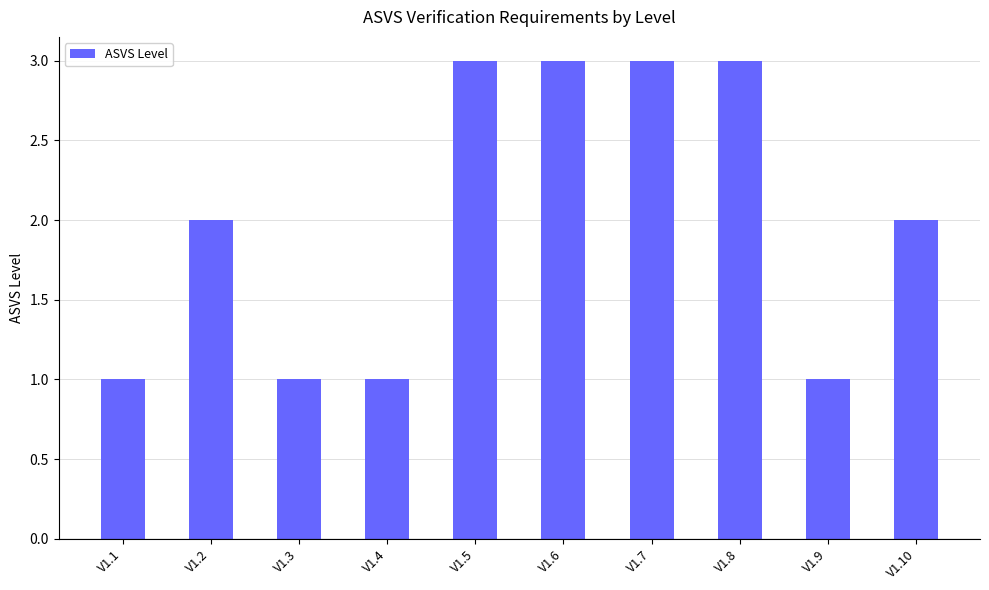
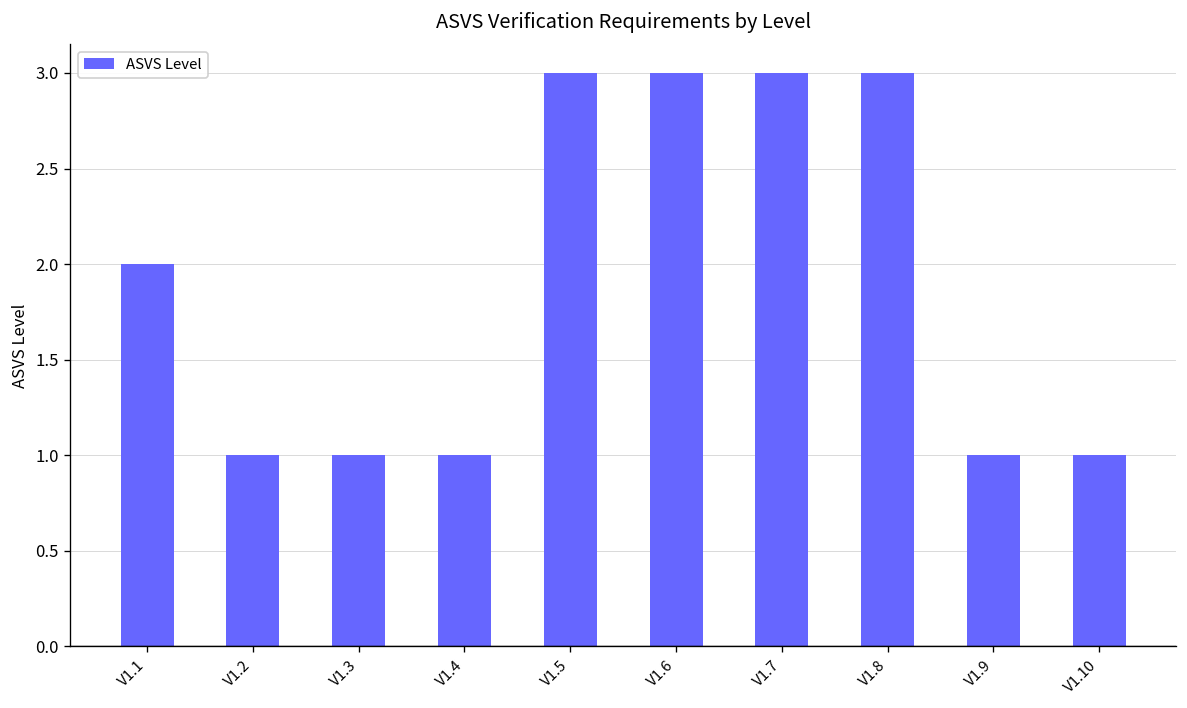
V1.1: 1 -> 2
V1.2: 2 -> 1
V1.10: 2 -> 1
